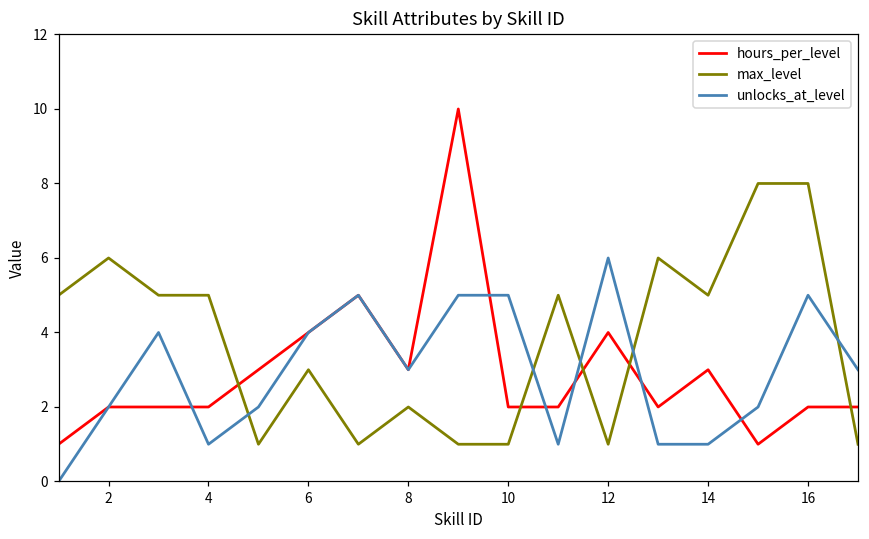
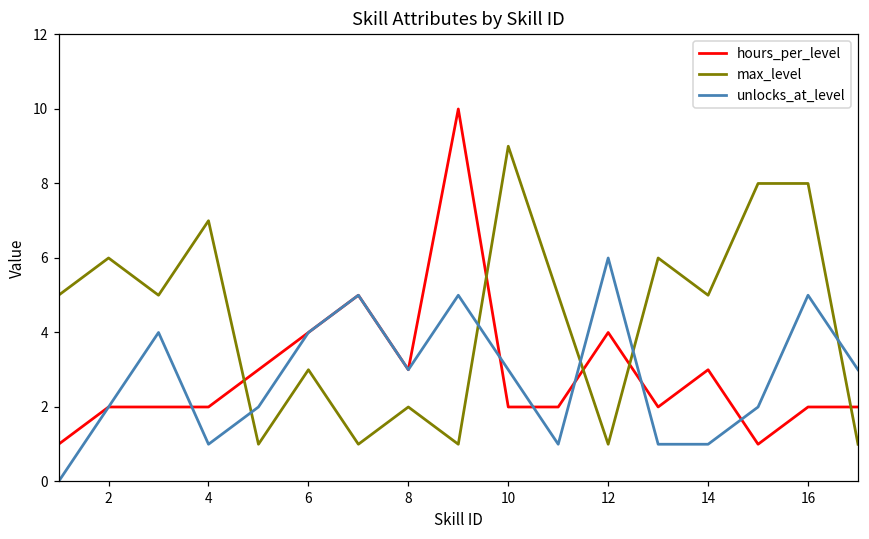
max_level, 4: 5 -> 7
max_level, 10: 1 -> 9
unlocks_at_level, 10: 5 -> 3
